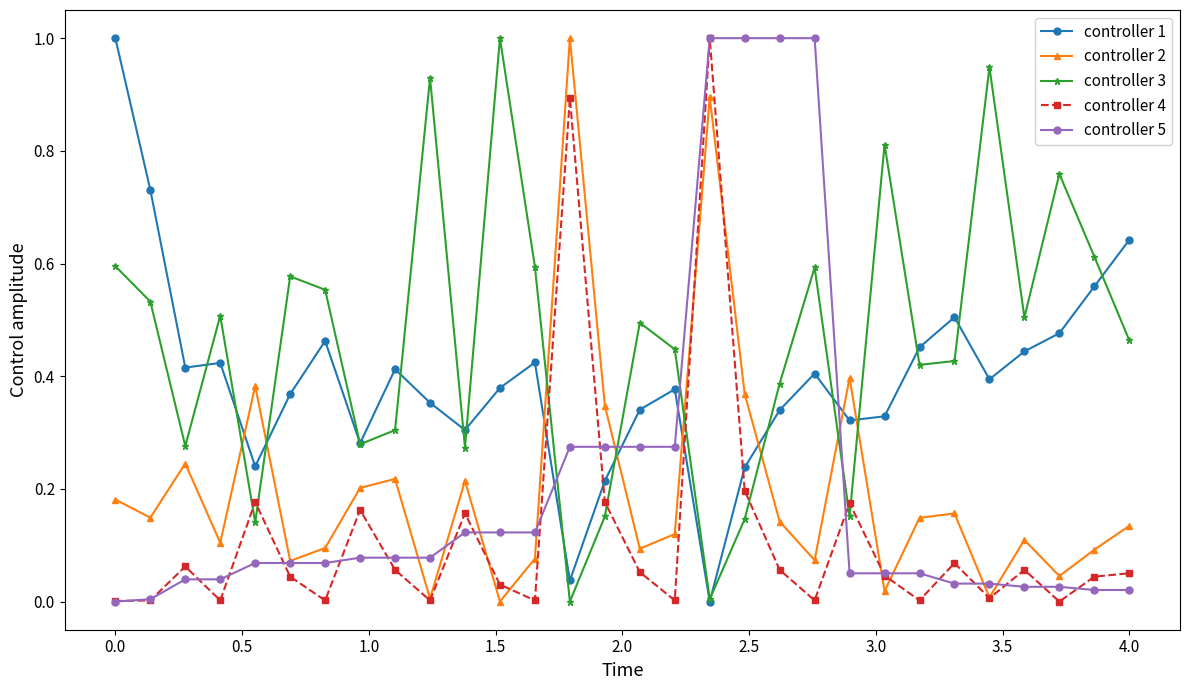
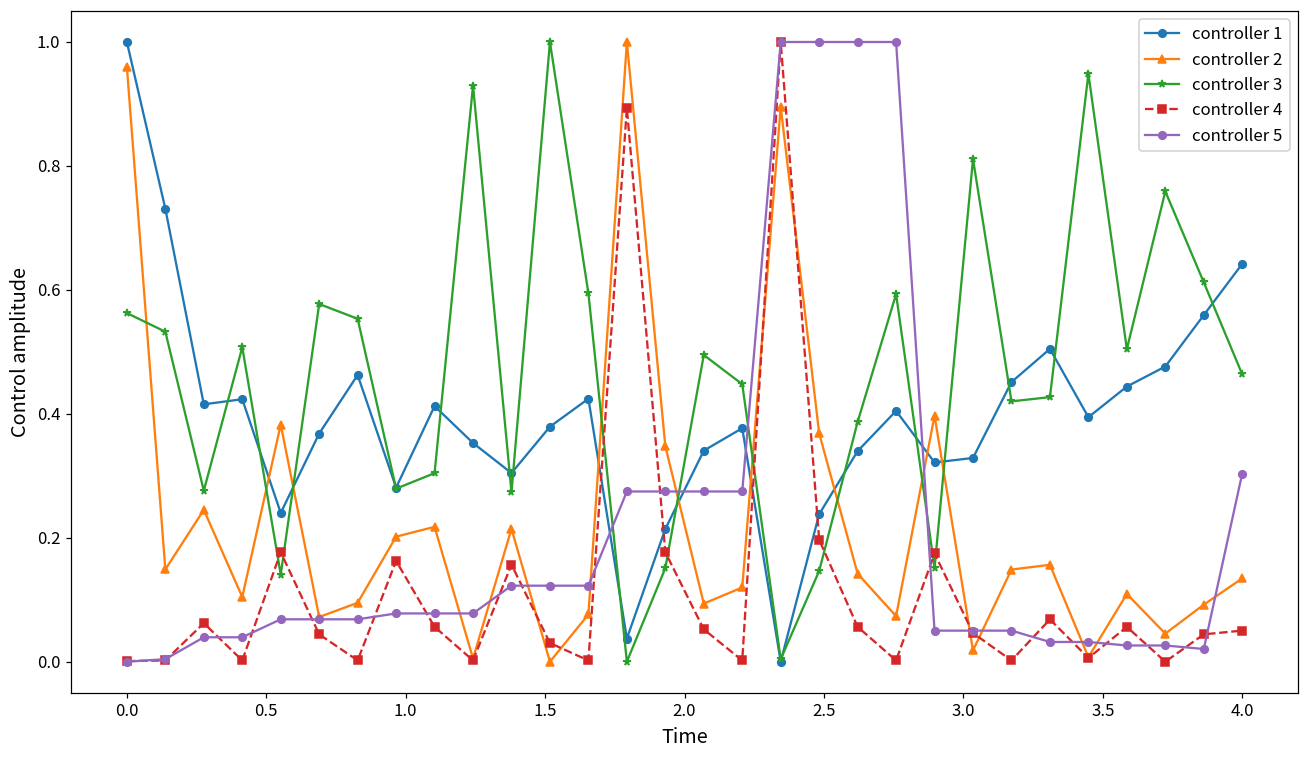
controller 2, 0.0: 0.18 -> 0.96
controller 3, 0.0: 0.60 -> 0.56
controller 5, 4.0: 0.02 -> 0.30
